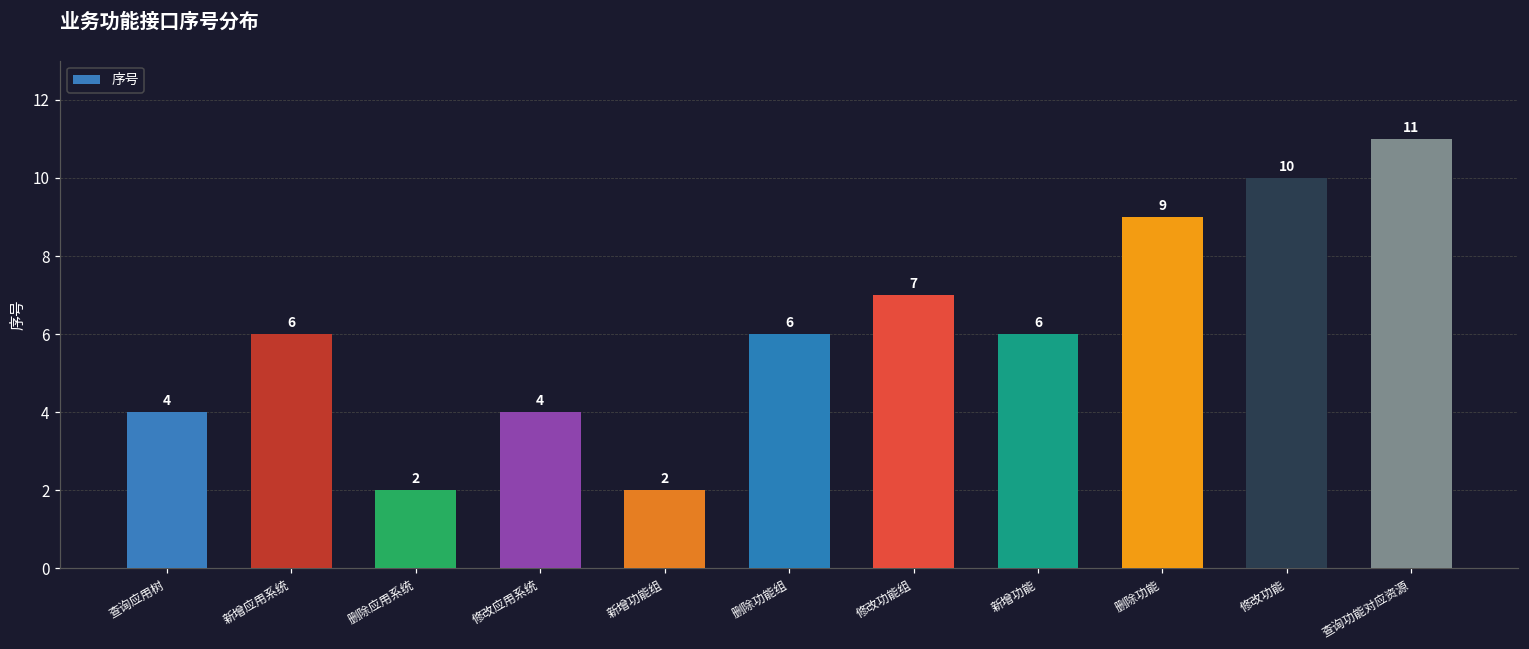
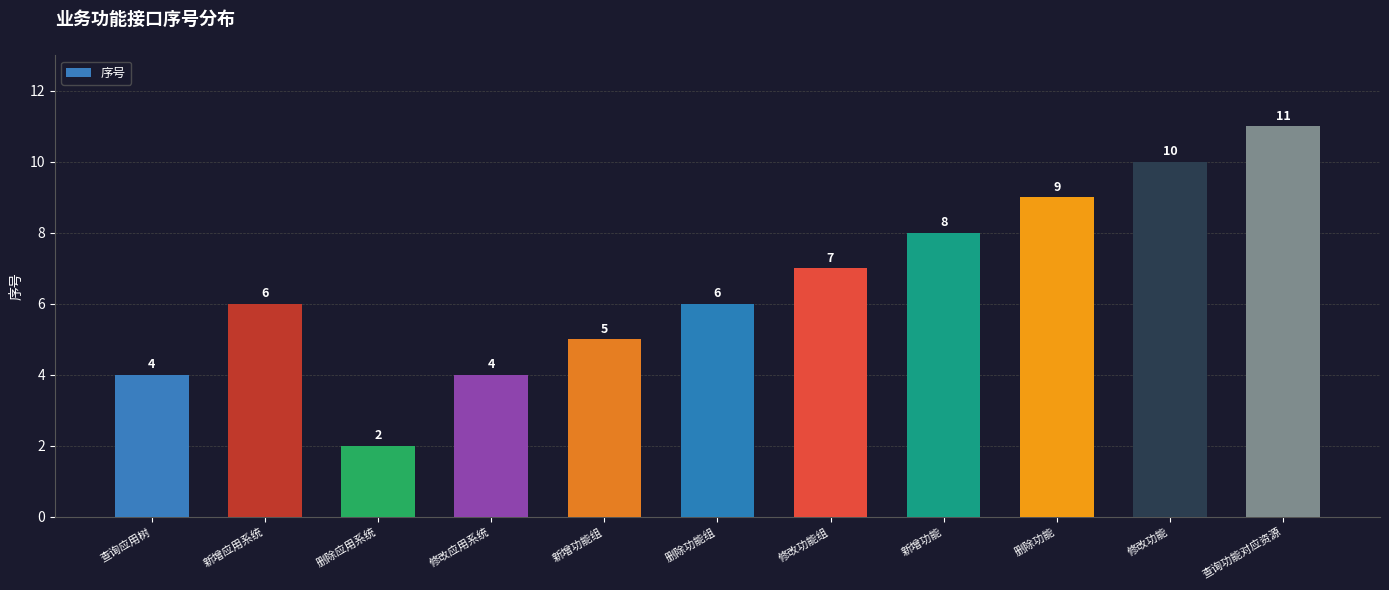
新增功能组: 2 -> 5
新增功能: 6 -> 8
